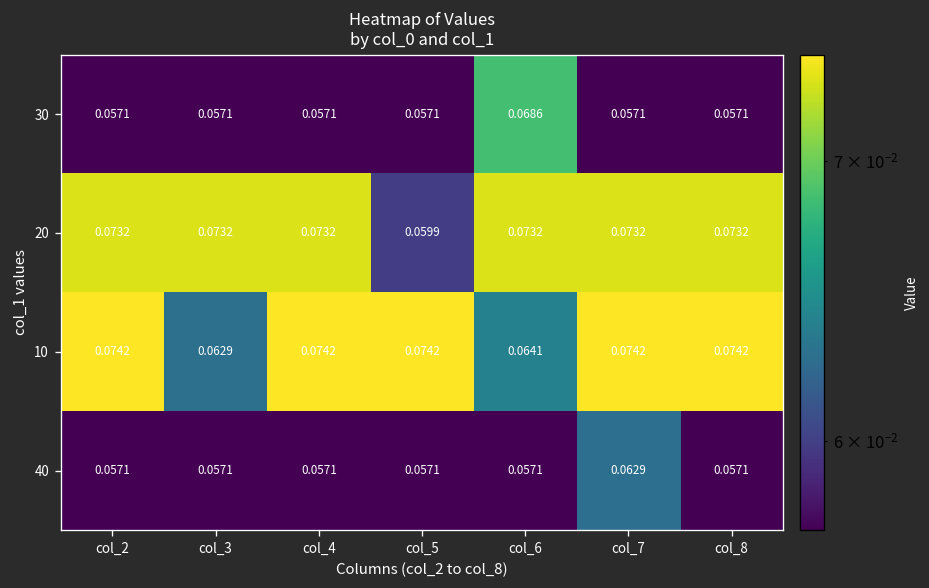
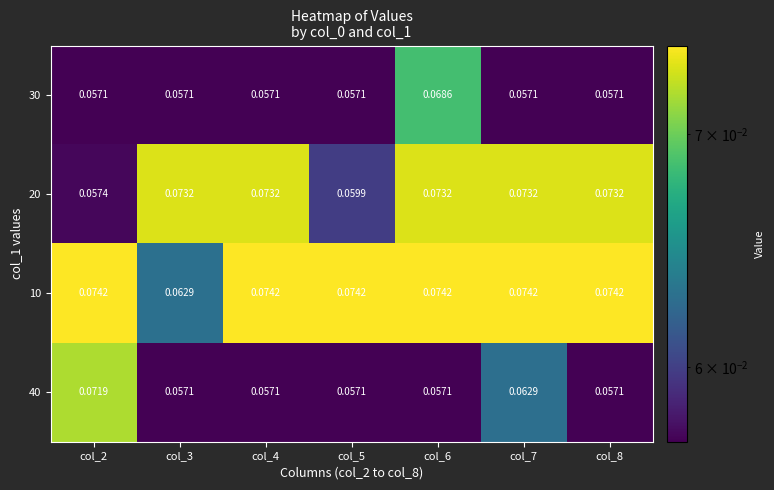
20, col_2: 0.0732 -> 0.0574
10, col_6: 0.0641 -> 0.0742
40, col_2: 0.0571 -> 0.0719
